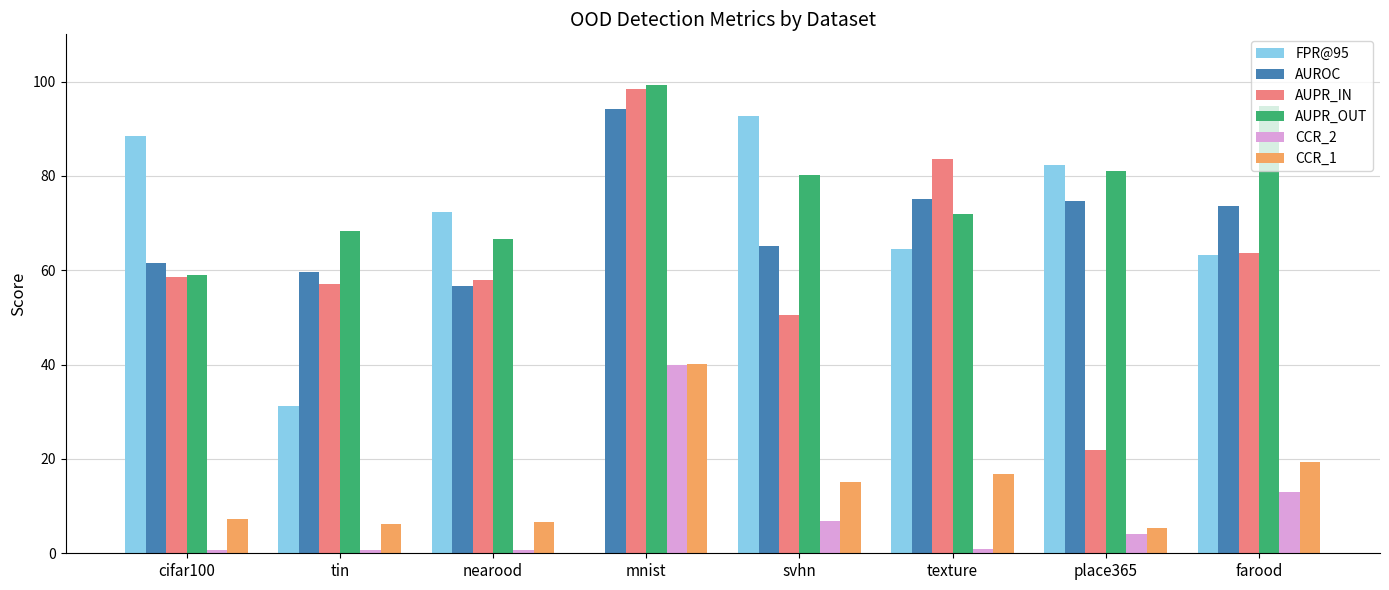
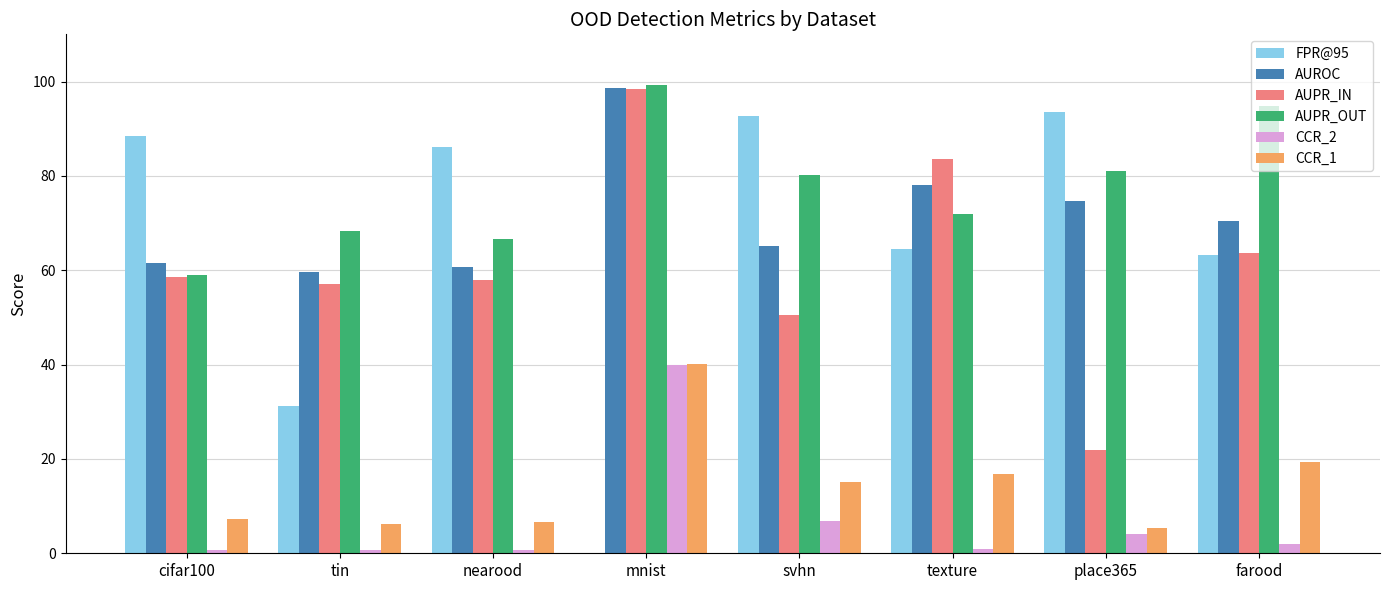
FPR@95, nearood: 72 -> 86
AUROC, nearood: 57 -> 61
AUROC, mnist: 94 -> 99
AUROC, texture: 75 -> 78
FPR@95, place365: 82 -> 94
AUROC, farood: 74 -> 70
CCR_2, farood: 13 -> 2
